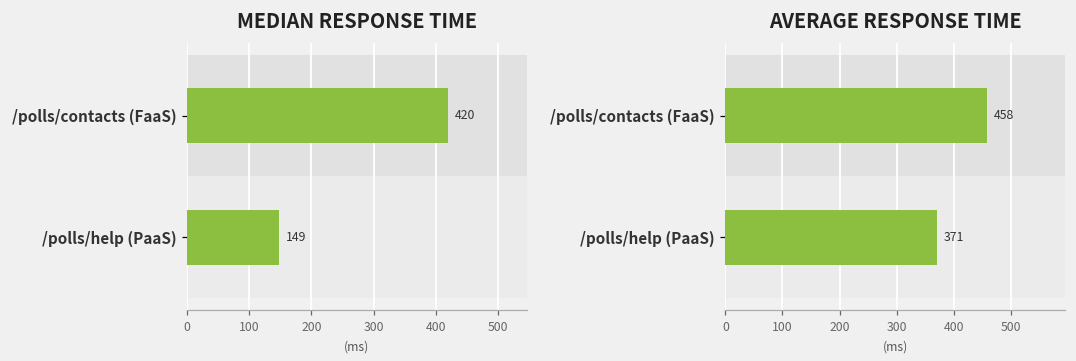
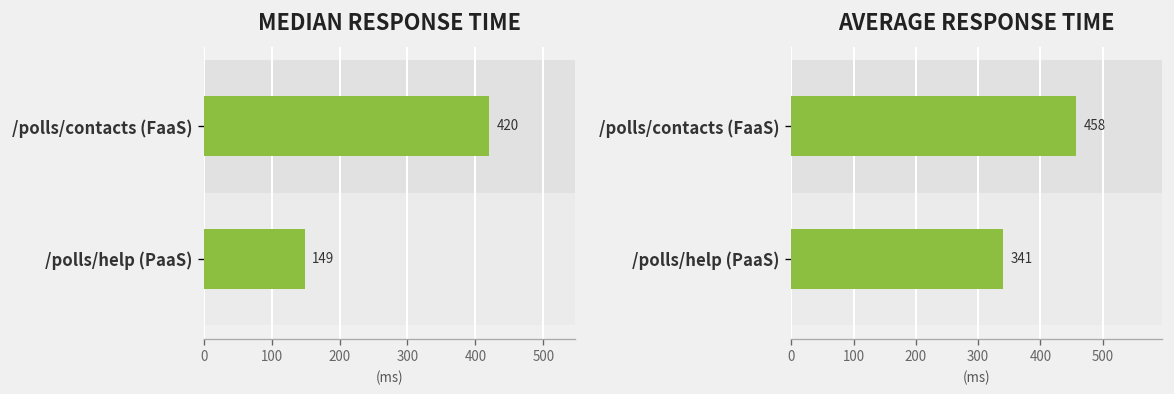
AVERAGE RESPONSE TIME, /polls/help (PaaS): 371 -> 341
